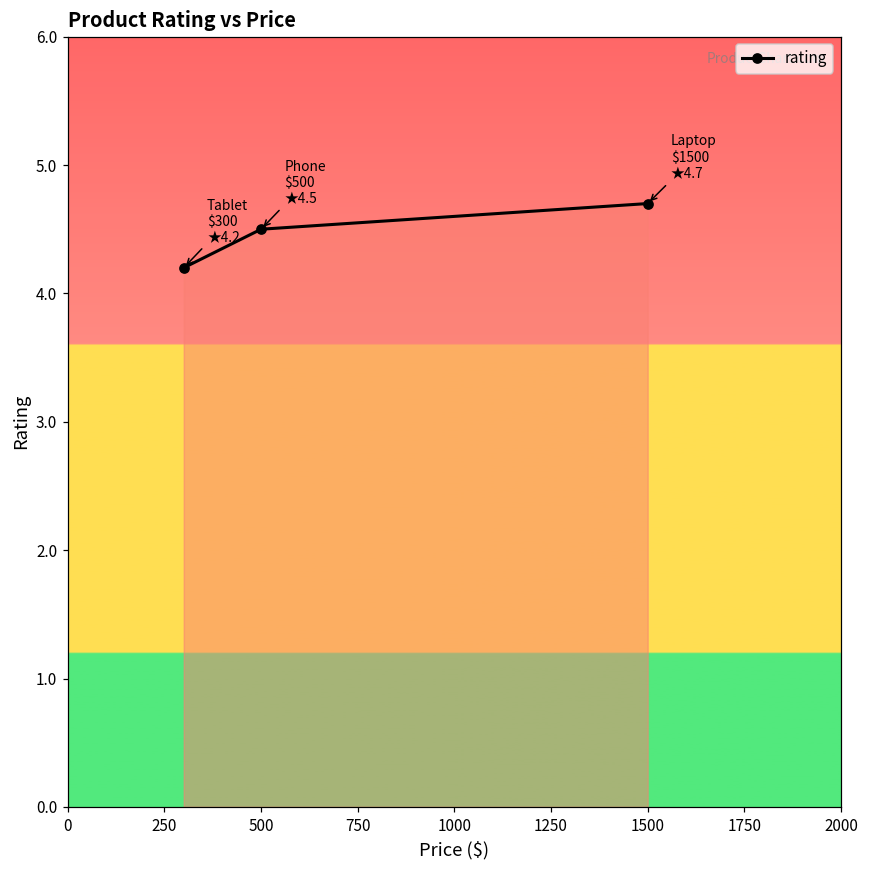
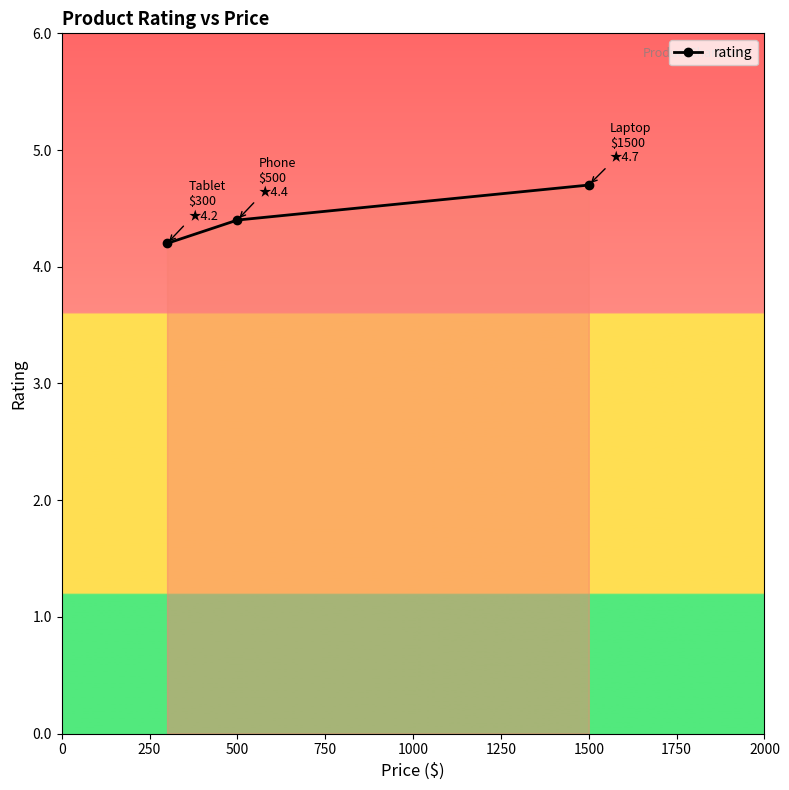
500: 4.5 -> 4.4
